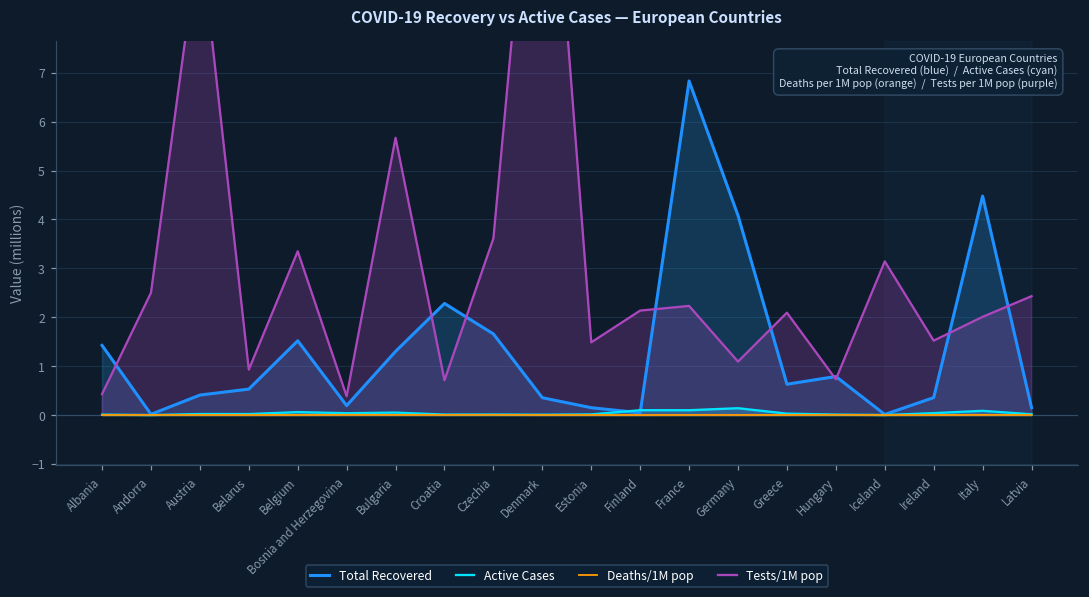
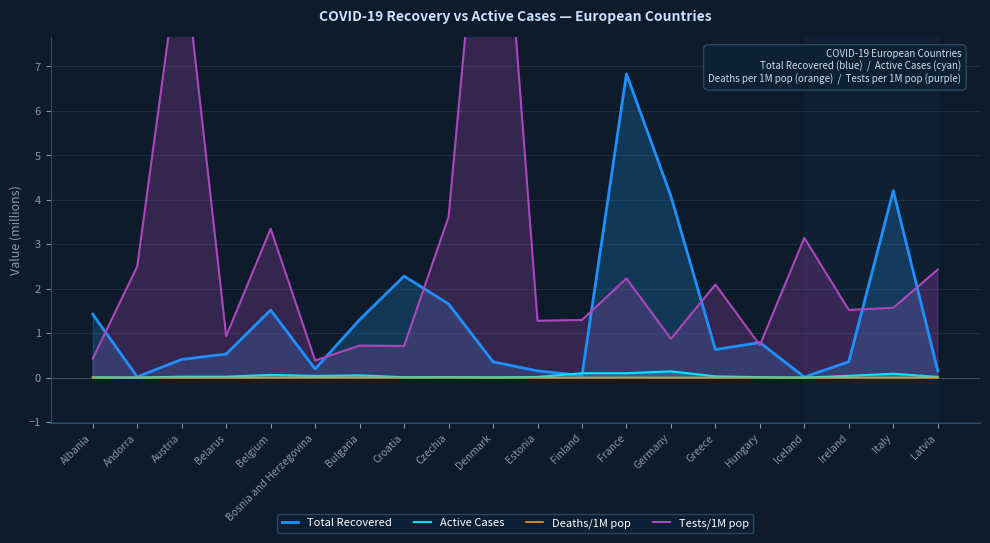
Tests/1M pop, Bulgaria: 5.7 -> 0.7
Tests/1M pop, Estonia: 1.5 -> 1.3
Tests/1M pop, Finland: 2.1 -> 1.3
Tests/1M pop, Germany: 1.1 -> 0.9
Total Recovered, Italy: 4.5 -> 4.2
Tests/1M pop, Italy: 2.0 -> 1.6
